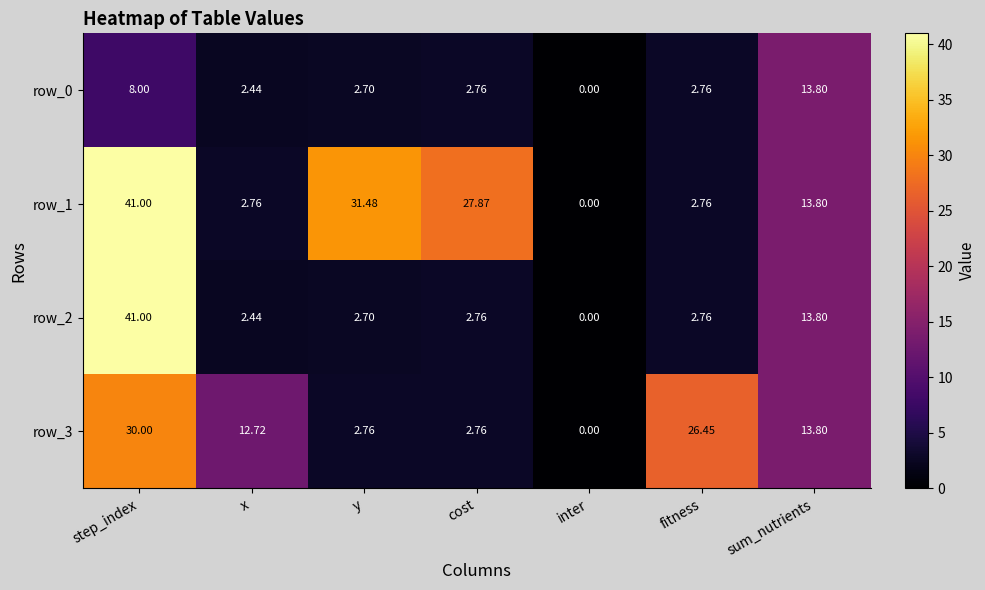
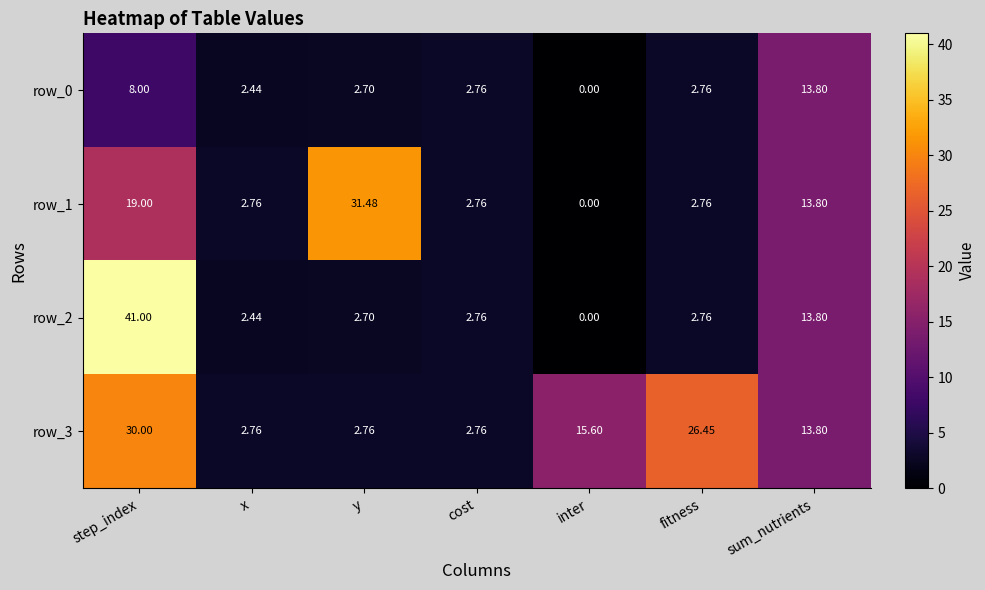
row_1, step_index: 41.00 -> 19.00
row_1, cost: 27.87 -> 2.76
row_3, x: 12.72 -> 2.76
row_3, inter: 0.00 -> 15.60
